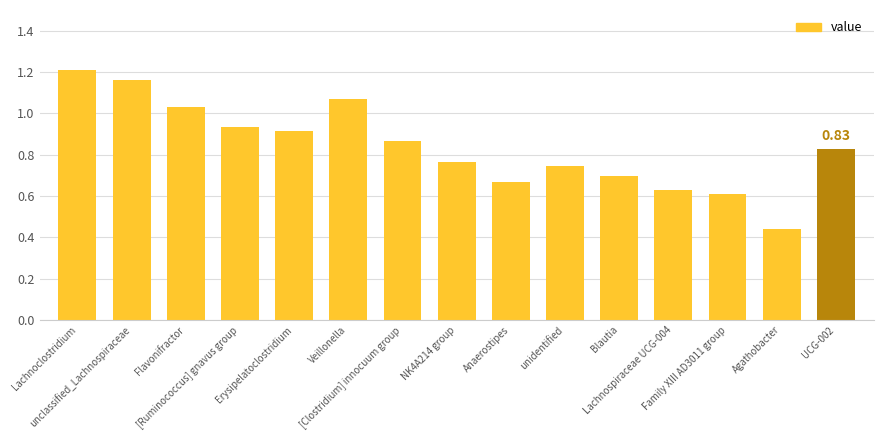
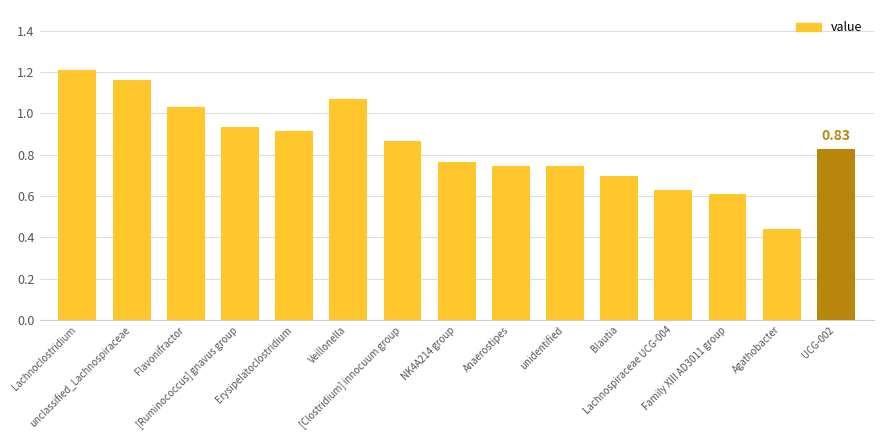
Anaerostipes: 0.67 -> 0.75
